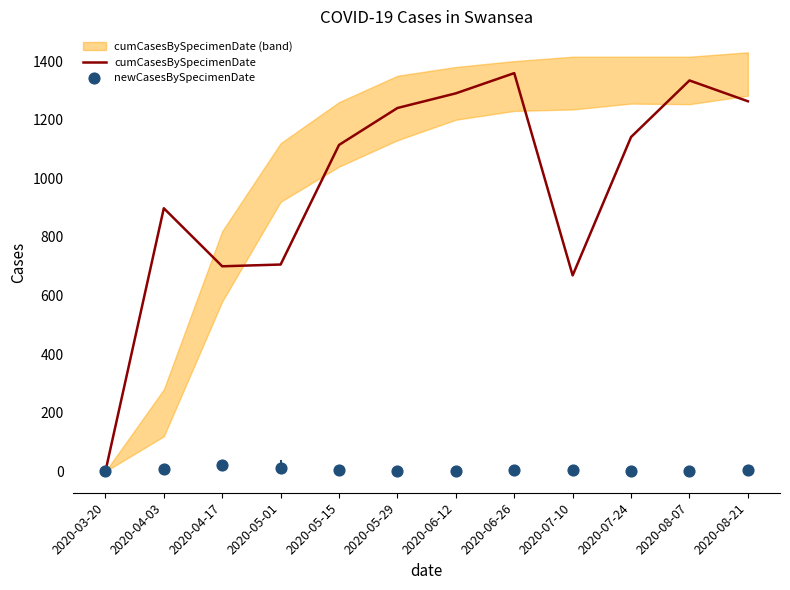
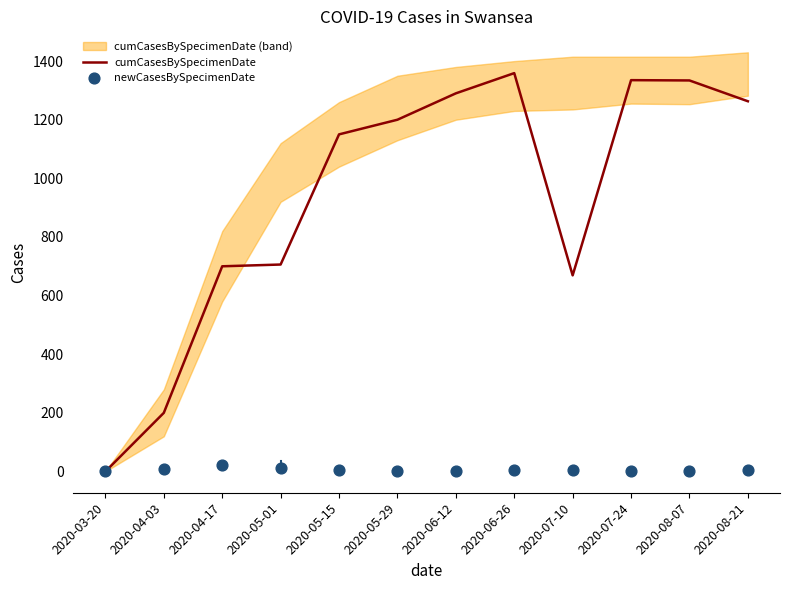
cumCasesBySpecimenDate, 2020-04-03: 900 -> 200
cumCasesBySpecimenDate, 2020-05-15: 1110 -> 1150
cumCasesBySpecimenDate, 2020-05-29: 1240 -> 1200
cumCasesBySpecimenDate, 2020-07-24: 1140 -> 1340
